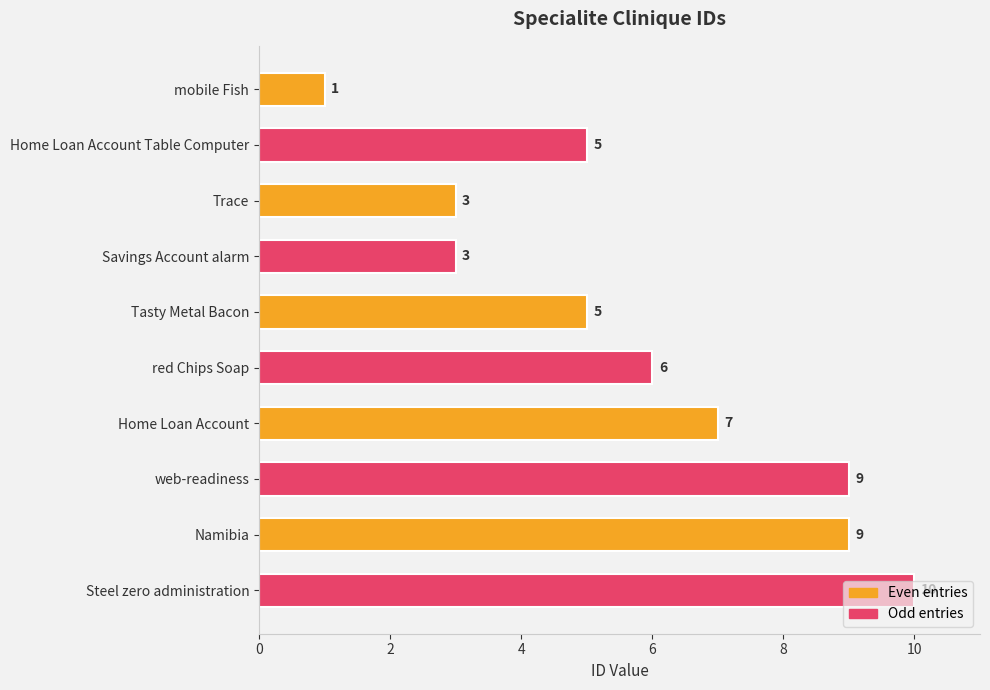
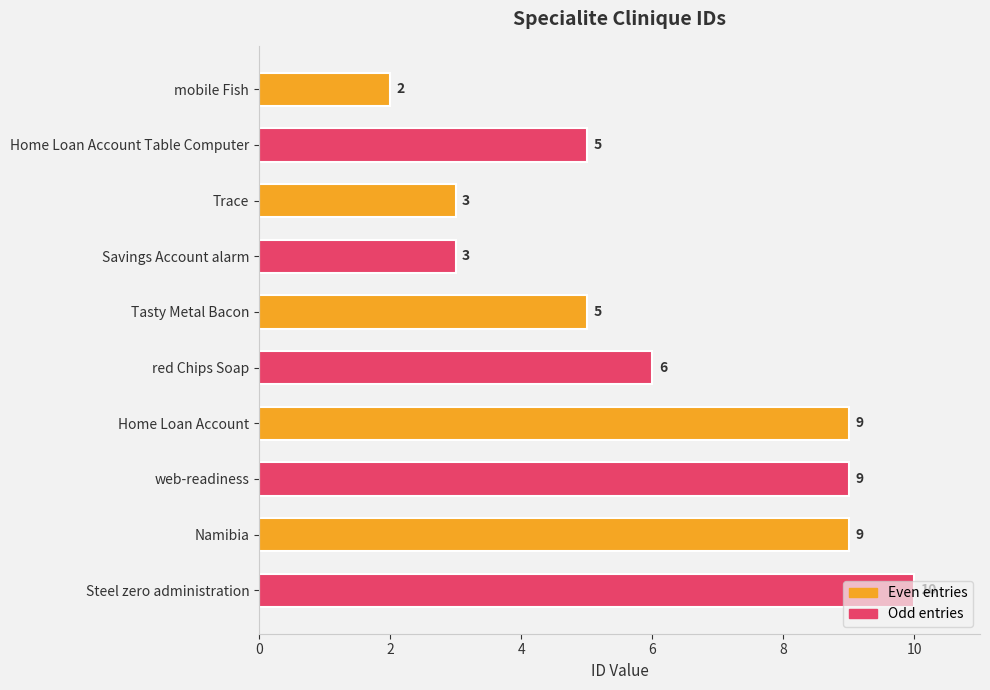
mobile Fish: 1 -> 2
Home Loan Account: 7 -> 9
